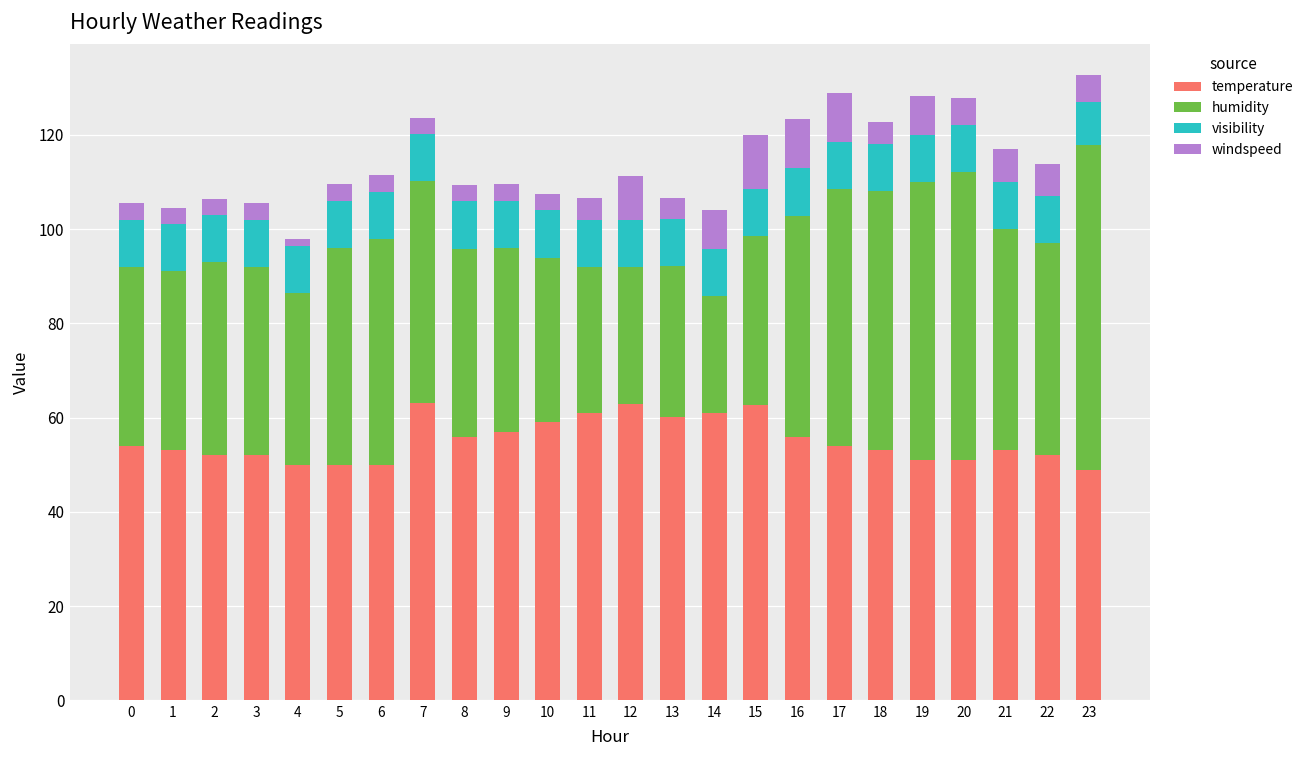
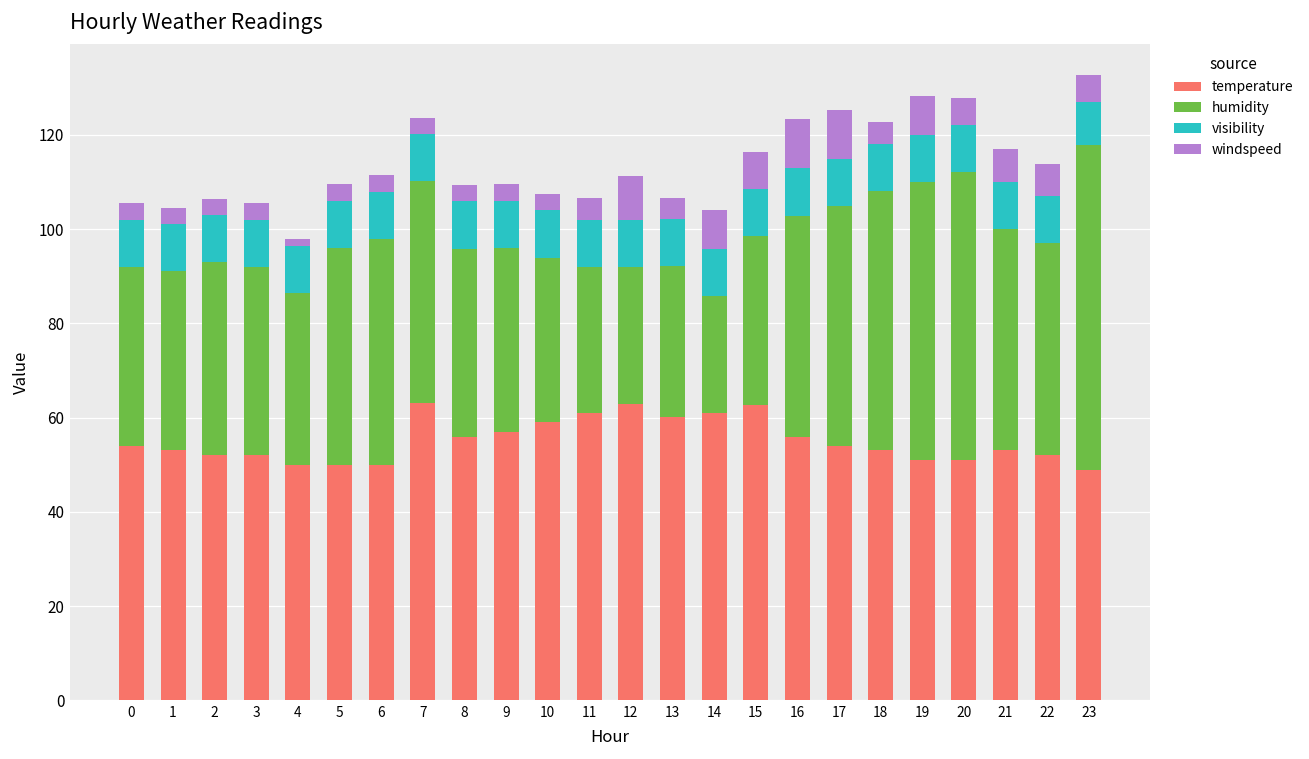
windspeed, 15: 12 -> 8
humidity, 17: 55 -> 51
